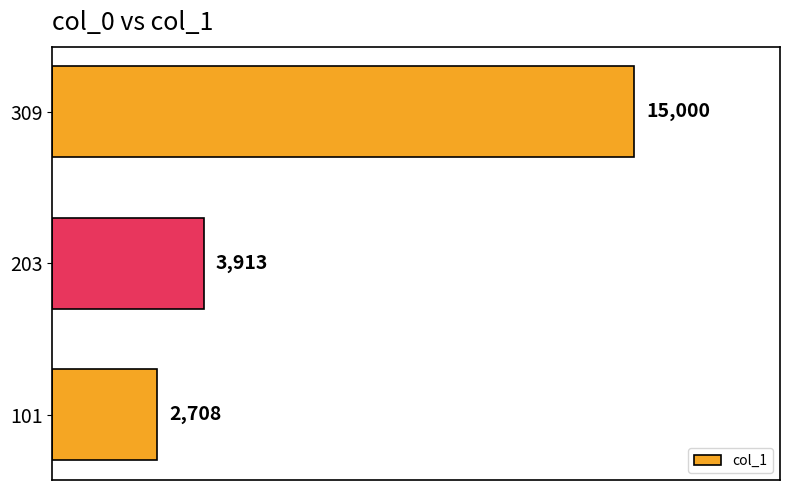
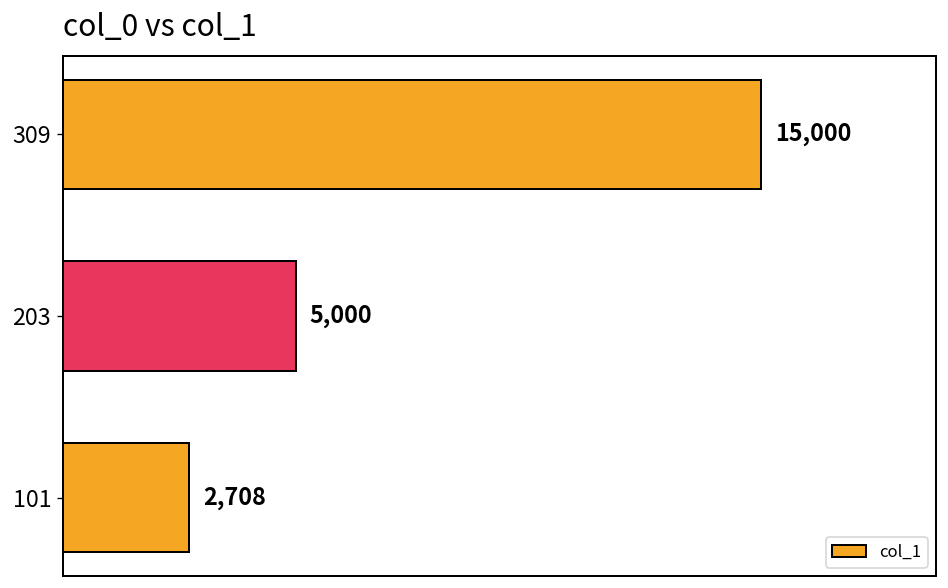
203: 3,913 -> 5,000
